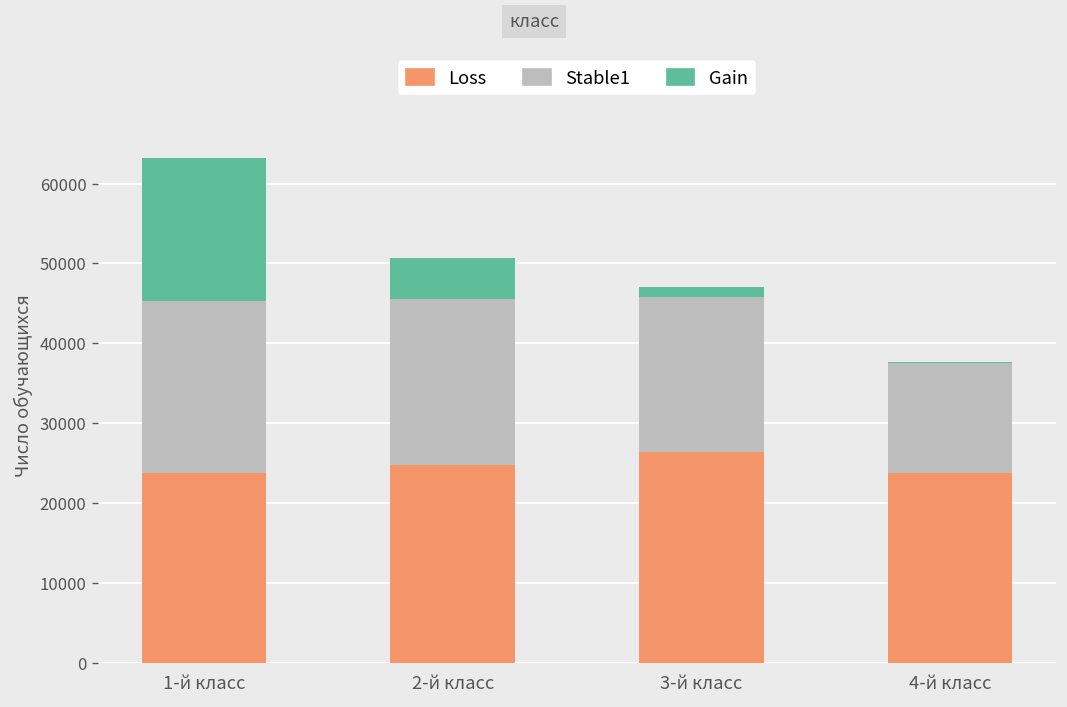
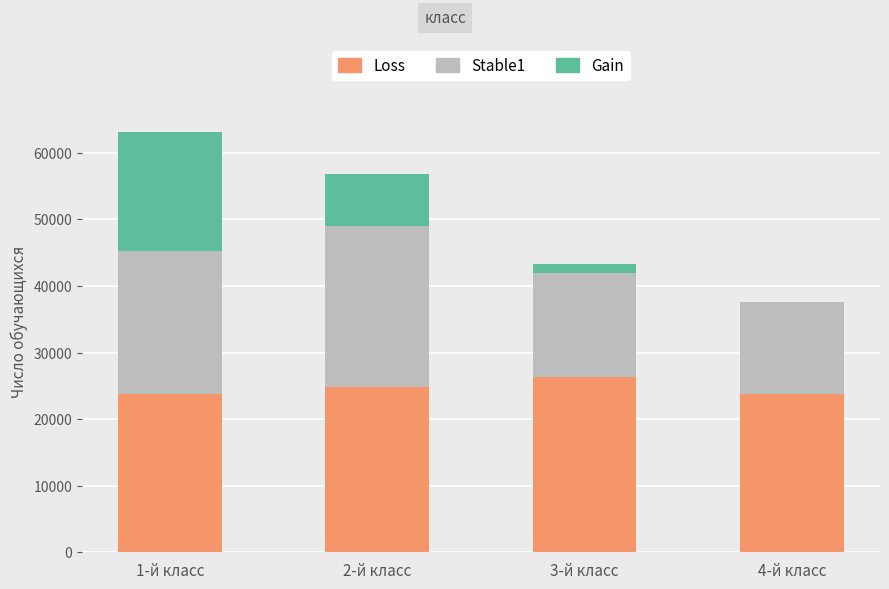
Stable1, 2-й класс: 21000 -> 24000
Gain, 2-й класс: 5000 -> 8000
Stable1, 3-й класс: 19000 -> 16000
